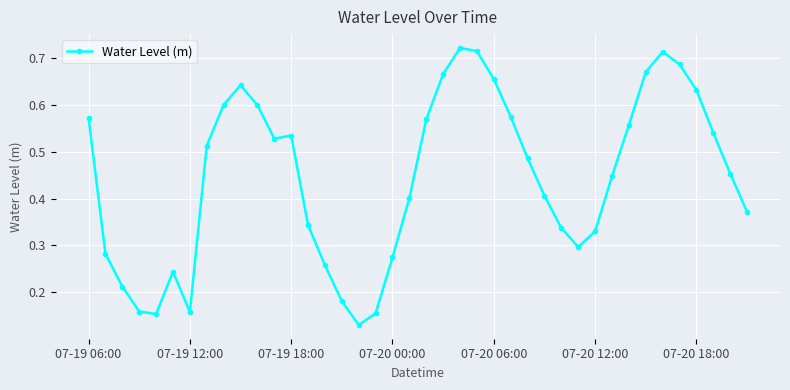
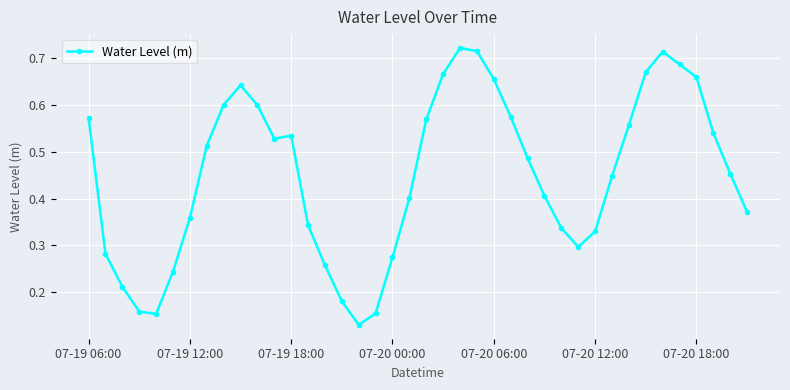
07-19 12:00: 0.16 -> 0.36
07-20 18:00: 0.63 -> 0.66
